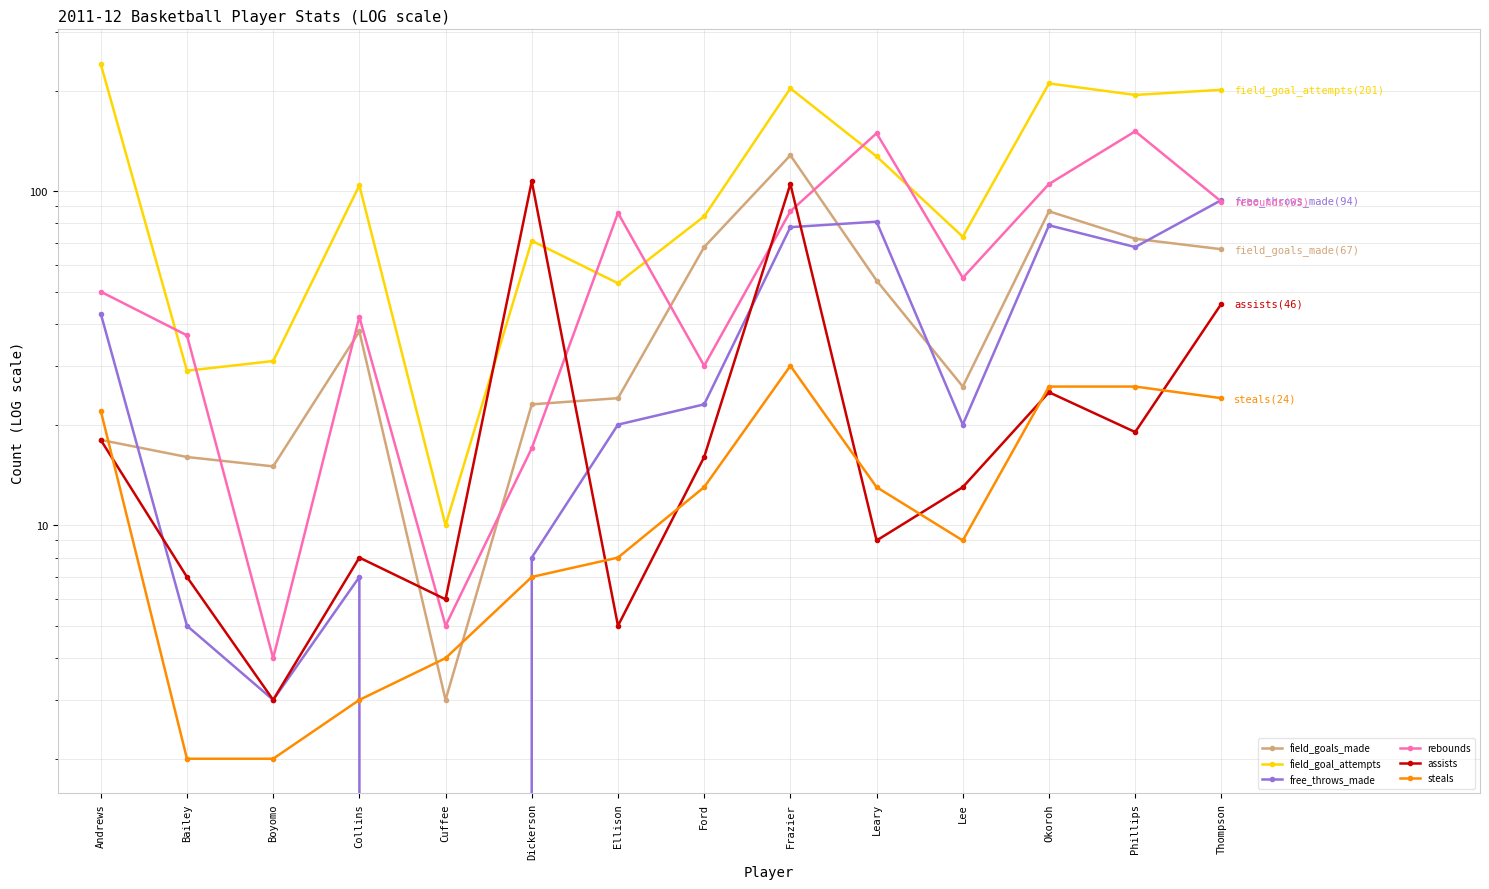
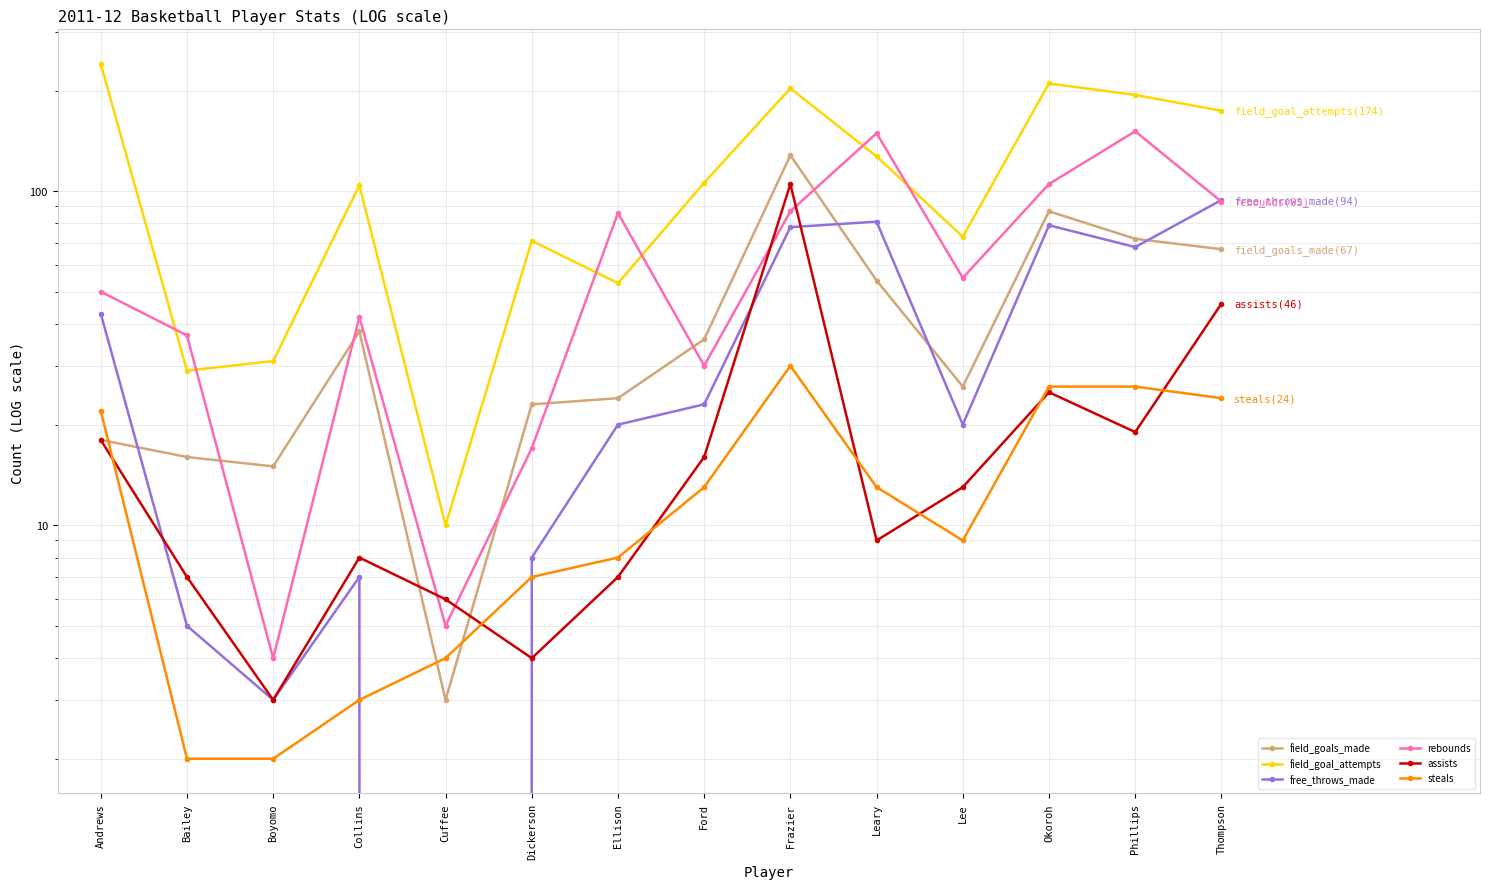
assists, Dickerson: 107 -> 4
assists, Ellison: 5 -> 7
field_goals_made, Ford: 68 -> 36
field_goal_attempts, Ford: 84 -> 106
field_goal_attempts, Thompson: (201) -> (174)
